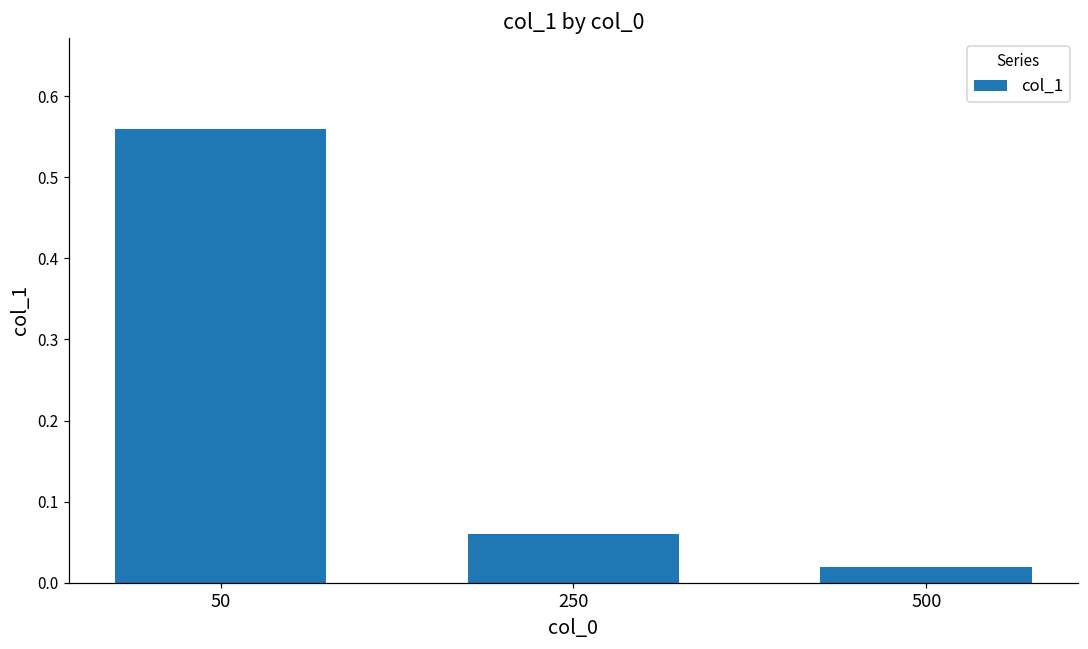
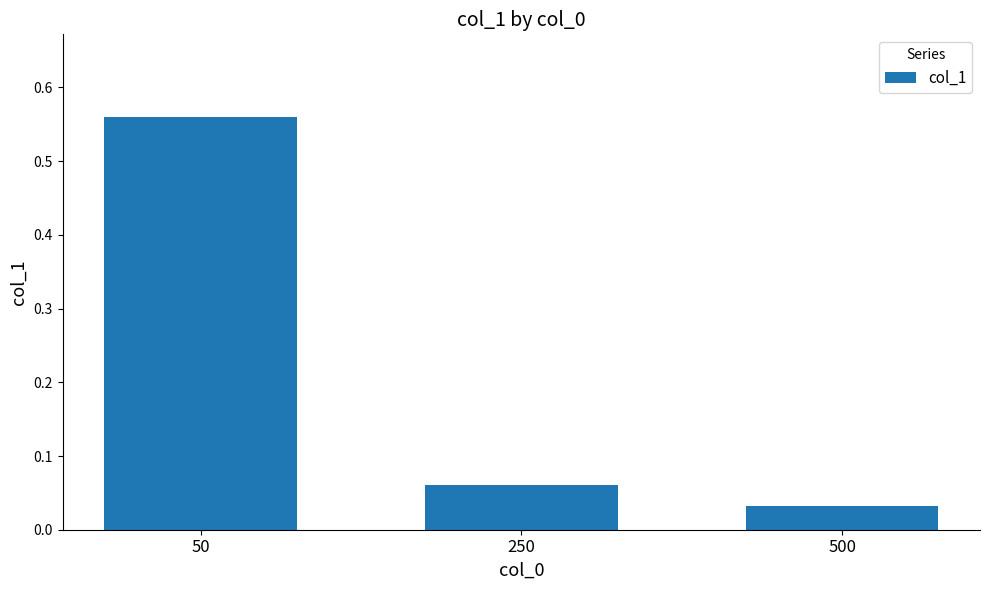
500: 0.02 -> 0.03
